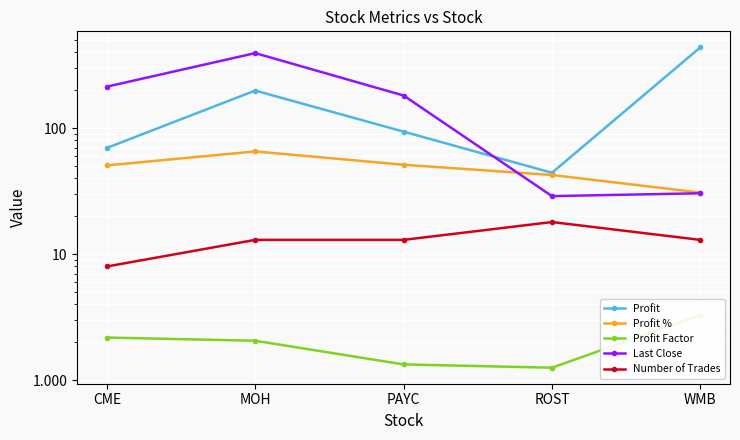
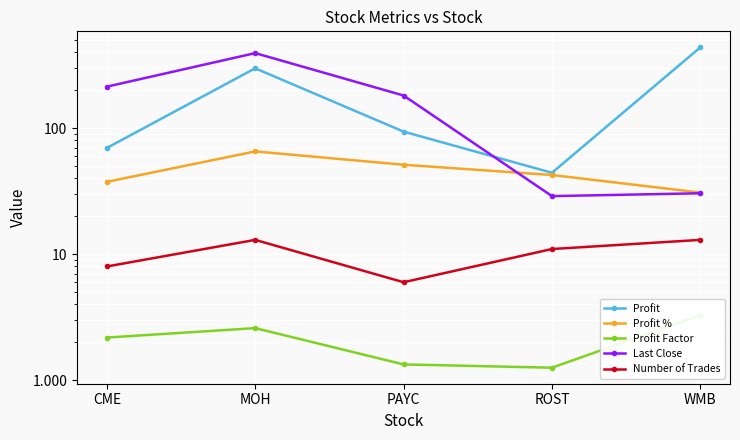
Profit %, CME: 51 -> 38
Profit, MOH: 200 -> 300
Profit Factor, MOH: 2.1 -> 2.6
Number of Trades, PAYC: 13 -> 6
Number of Trades, ROST: 18 -> 11
